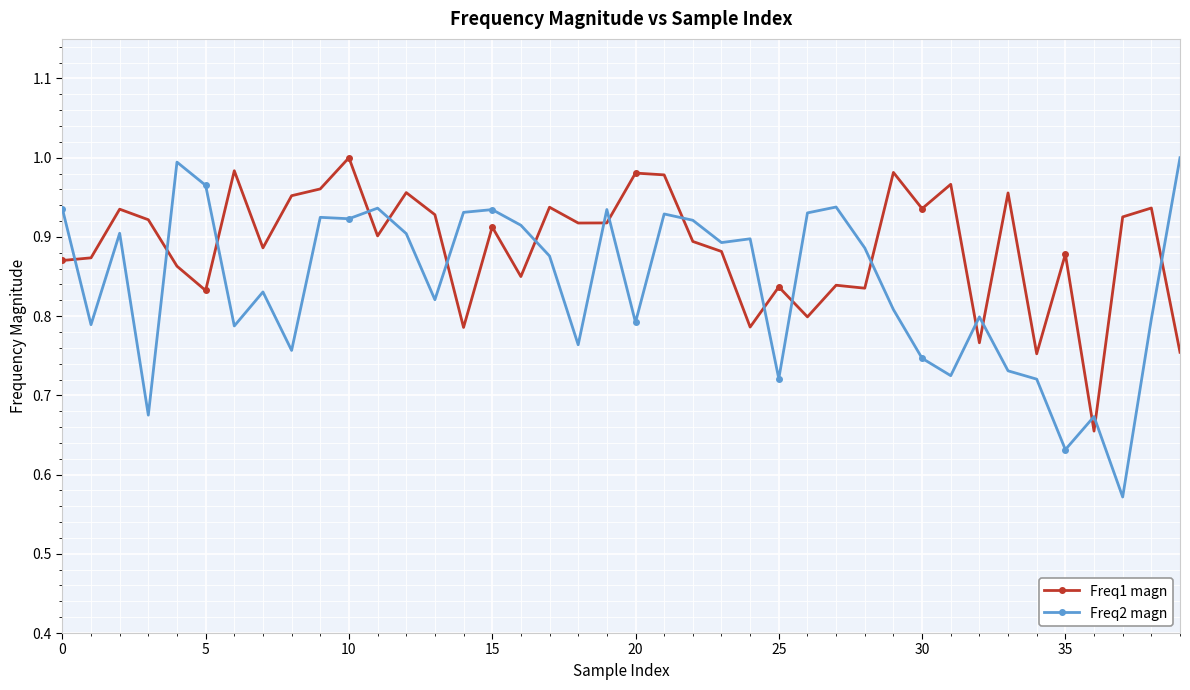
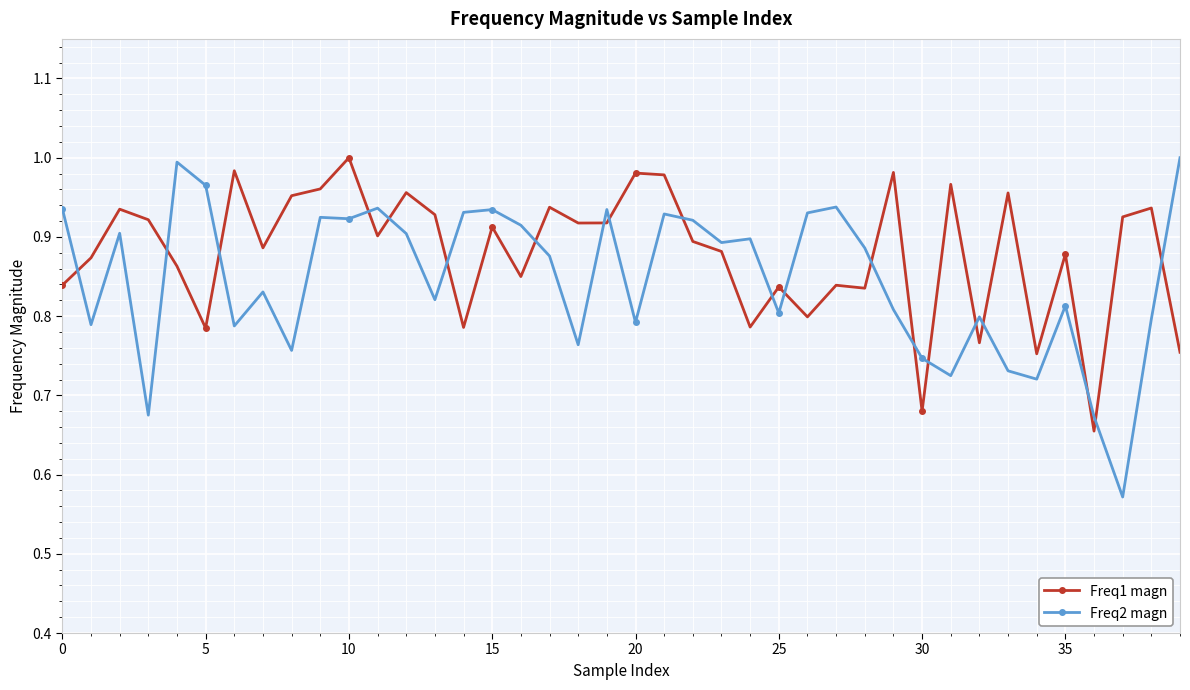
Freq1 magn, 0: 0.87 -> 0.84
Freq1 magn, 5: 0.83 -> 0.78
Freq2 magn, 25: 0.72 -> 0.80
Freq1 magn, 30: 0.94 -> 0.68
Freq2 magn, 35: 0.63 -> 0.81
